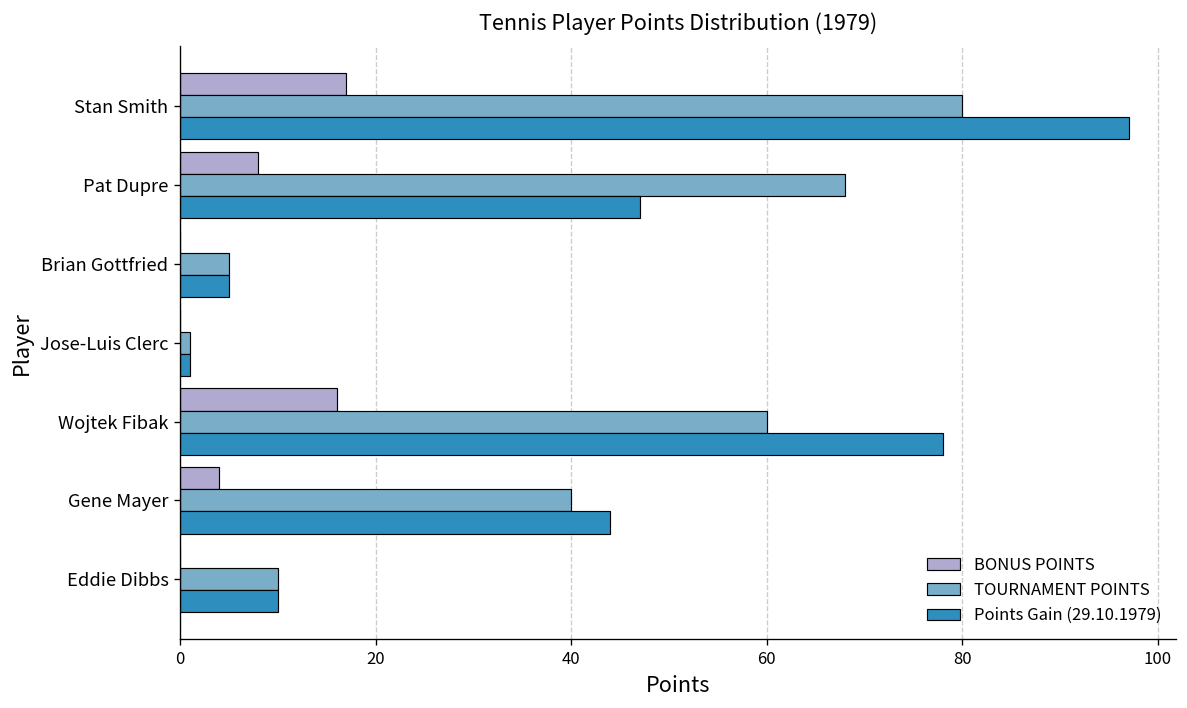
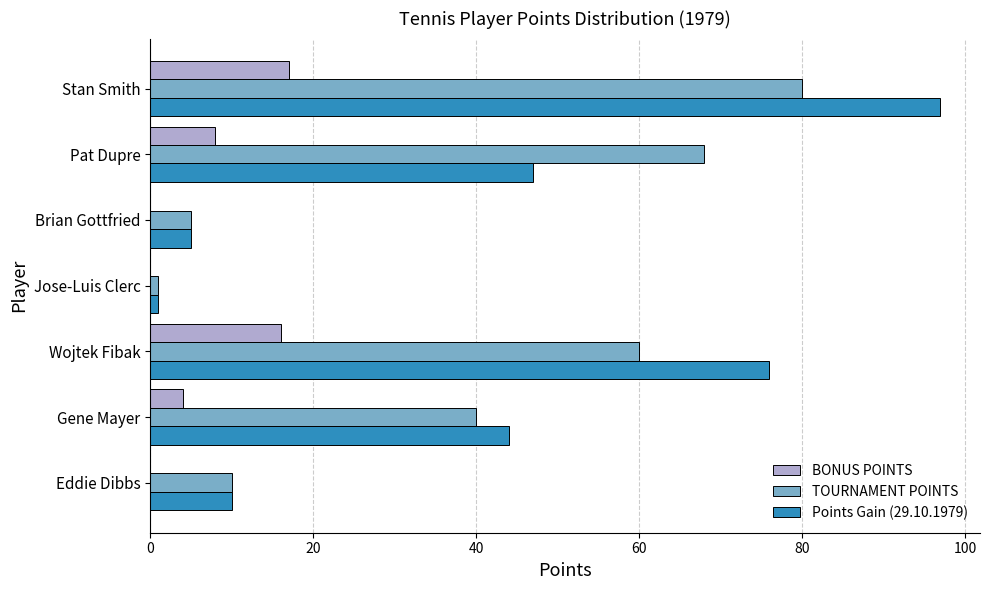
Points Gain (29.10.1979), Wojtek Fibak: 78 -> 76
